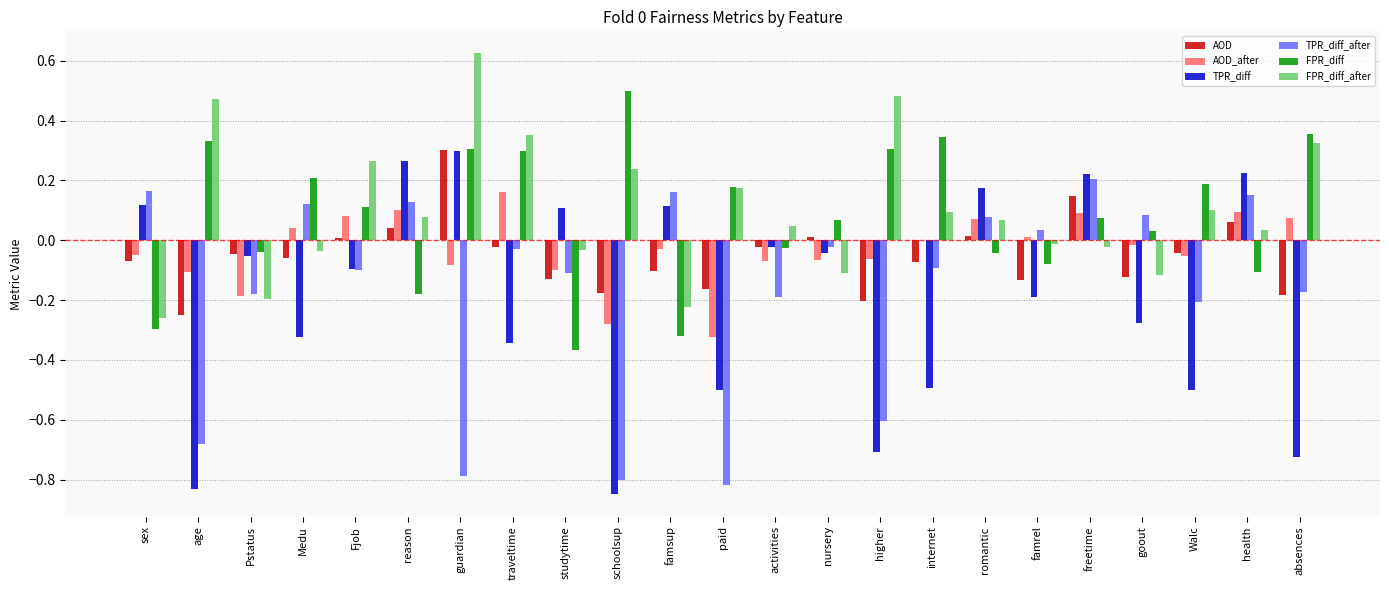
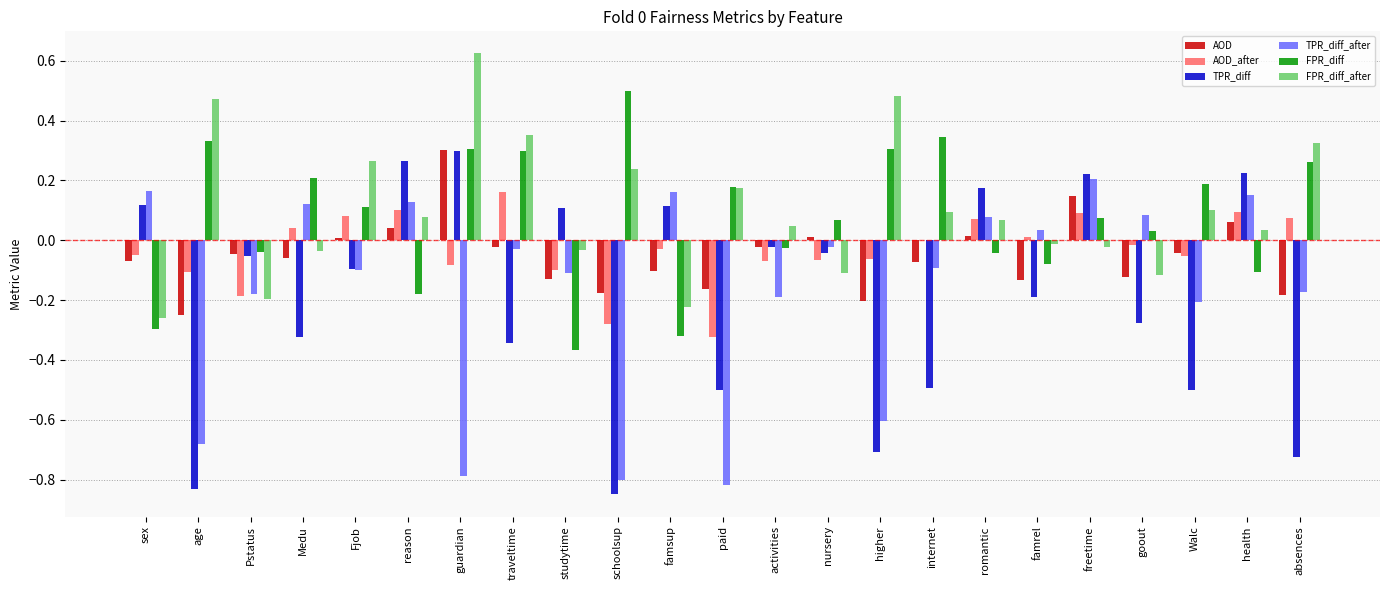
FPR_diff, absences: 0.36 -> 0.26
